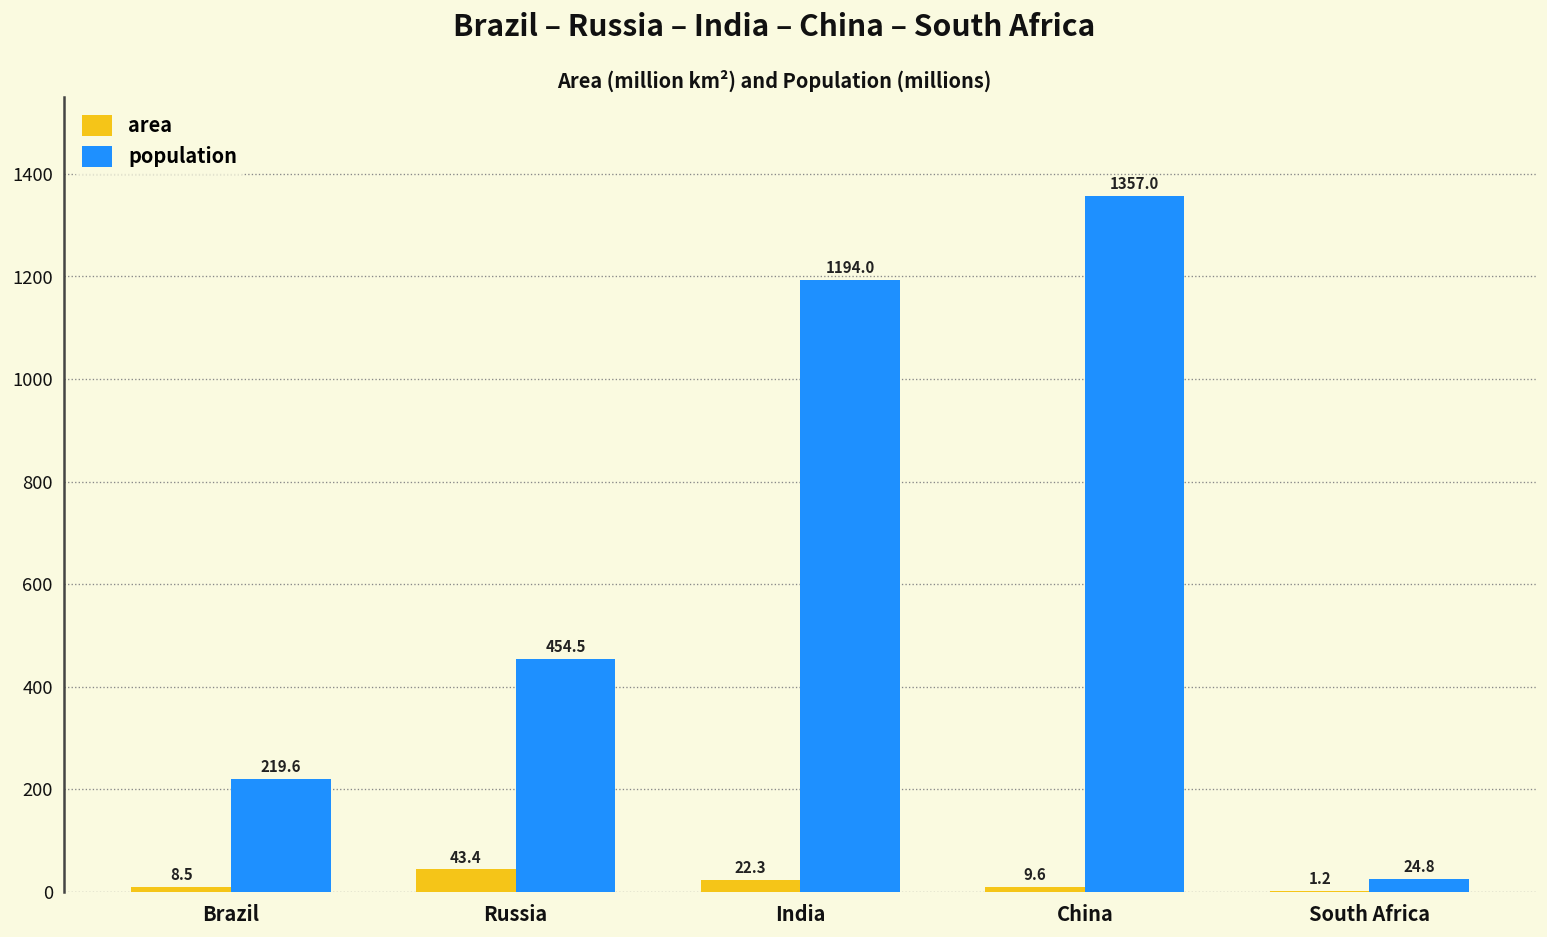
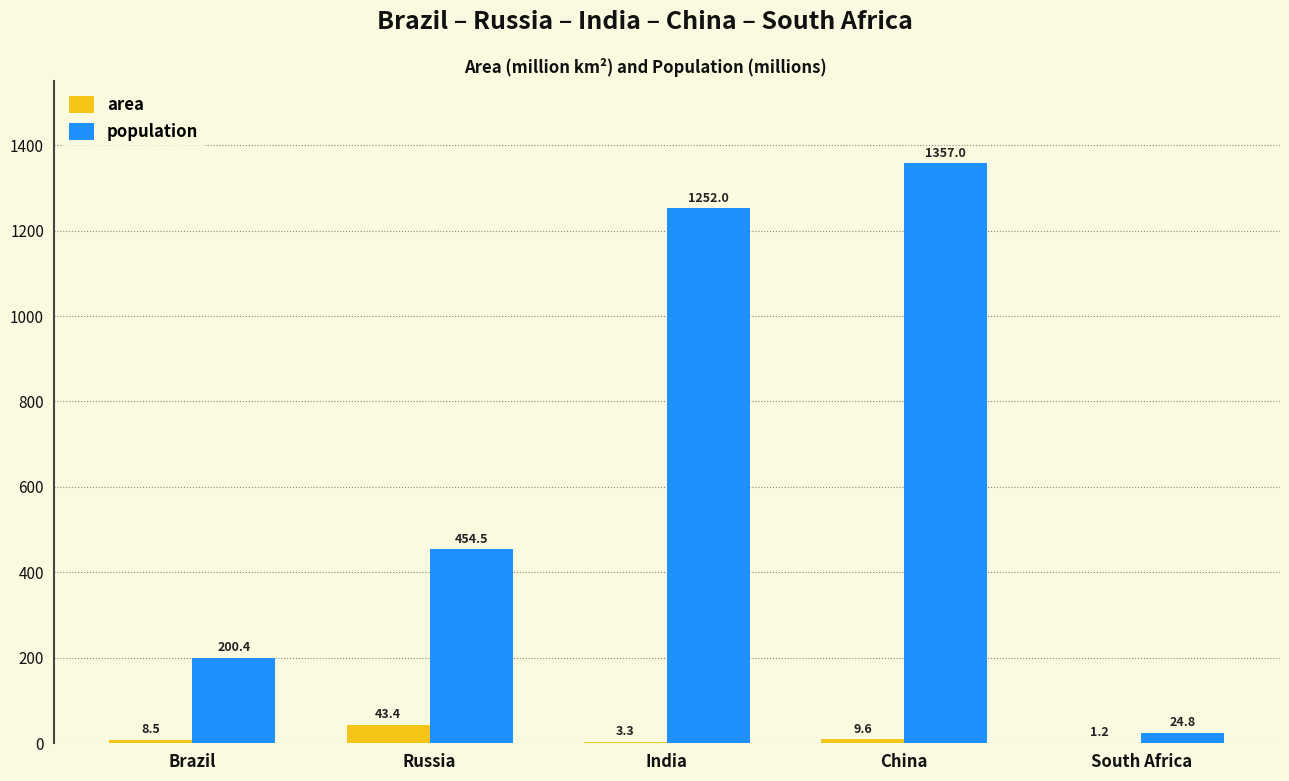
population, Brazil: 219.6 -> 200.4
area, India: 22.3 -> 3.3
population, India: 1194.0 -> 1252.0
